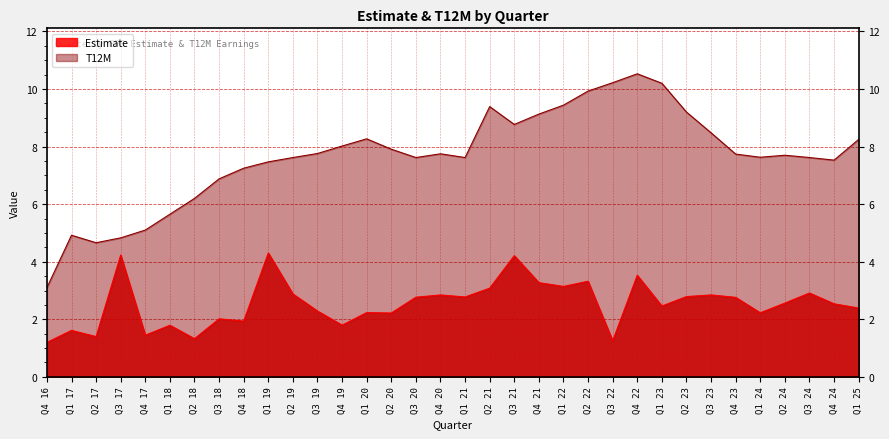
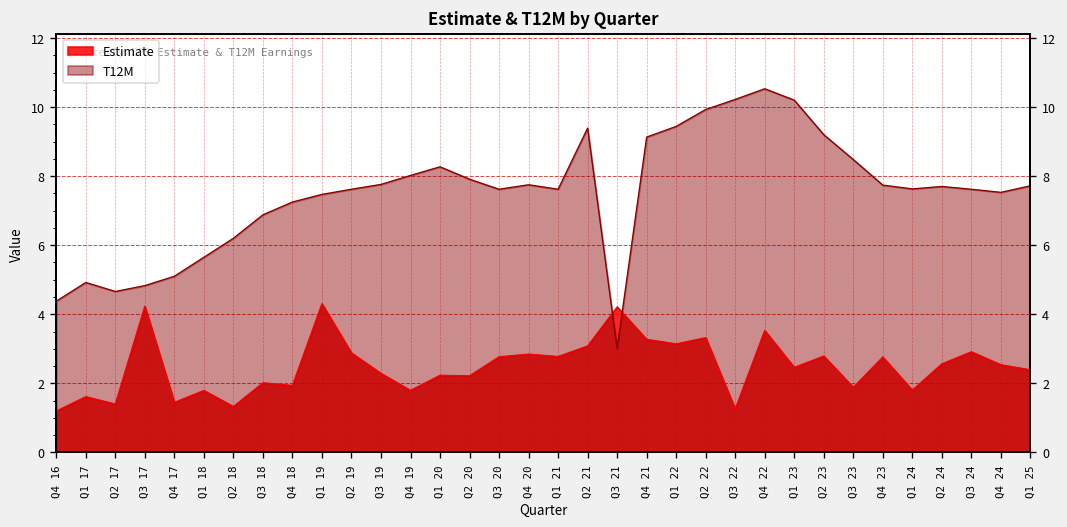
T12M, Q4 16: 3.1 -> 4.4
T12M, Q3 21: 8.8 -> 3.0
Estimate, Q3 23: 2.8 -> 1.9
Estimate, Q1 24: 2.2 -> 1.8
T12M, Q1 25: 8.3 -> 7.7
